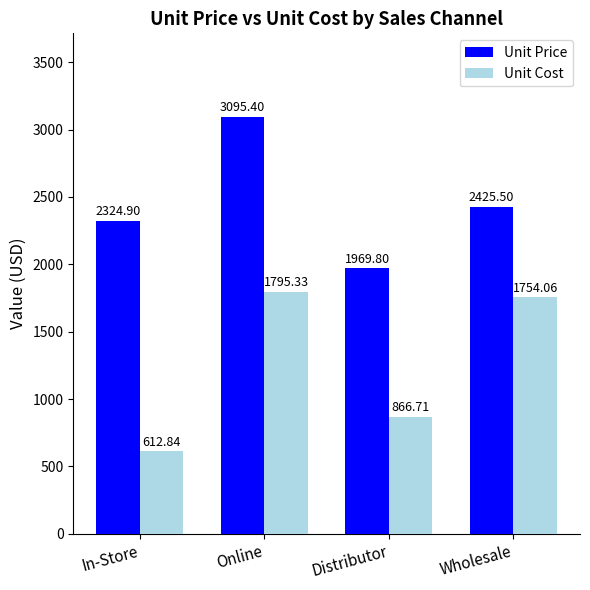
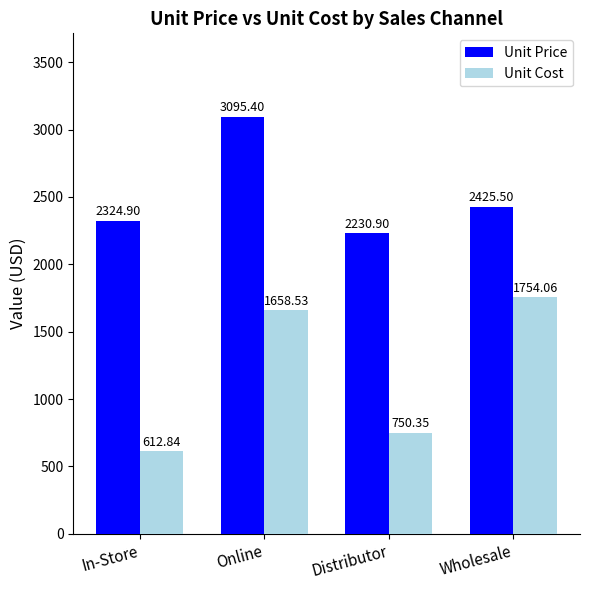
Unit Cost, Online: 1795.33 -> 1658.53
Unit Price, Distributor: 1969.80 -> 2230.90
Unit Cost, Distributor: 866.71 -> 750.35
